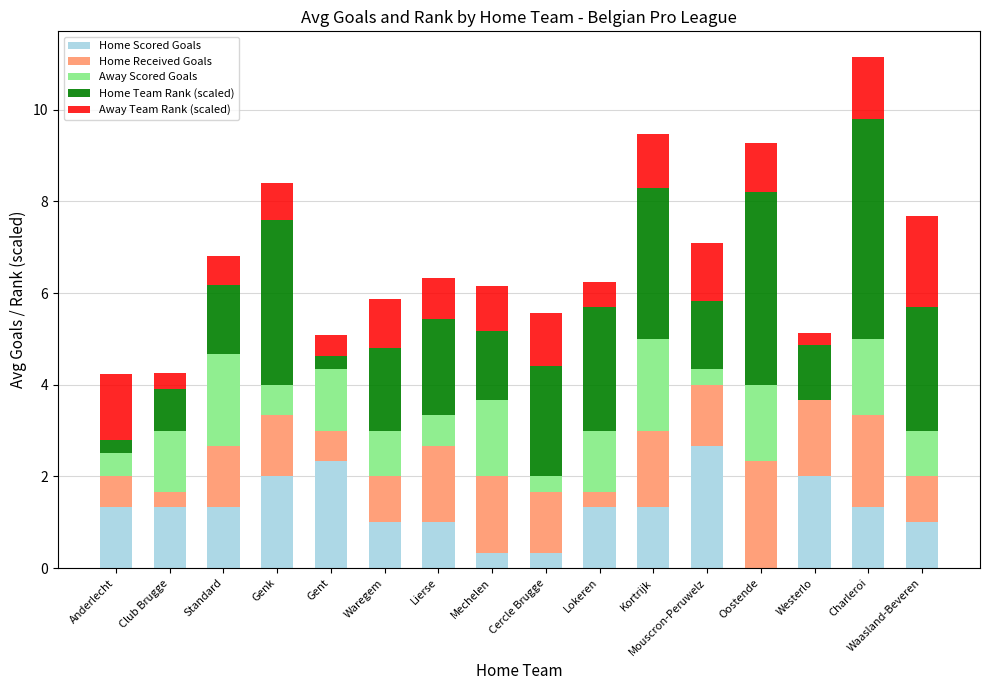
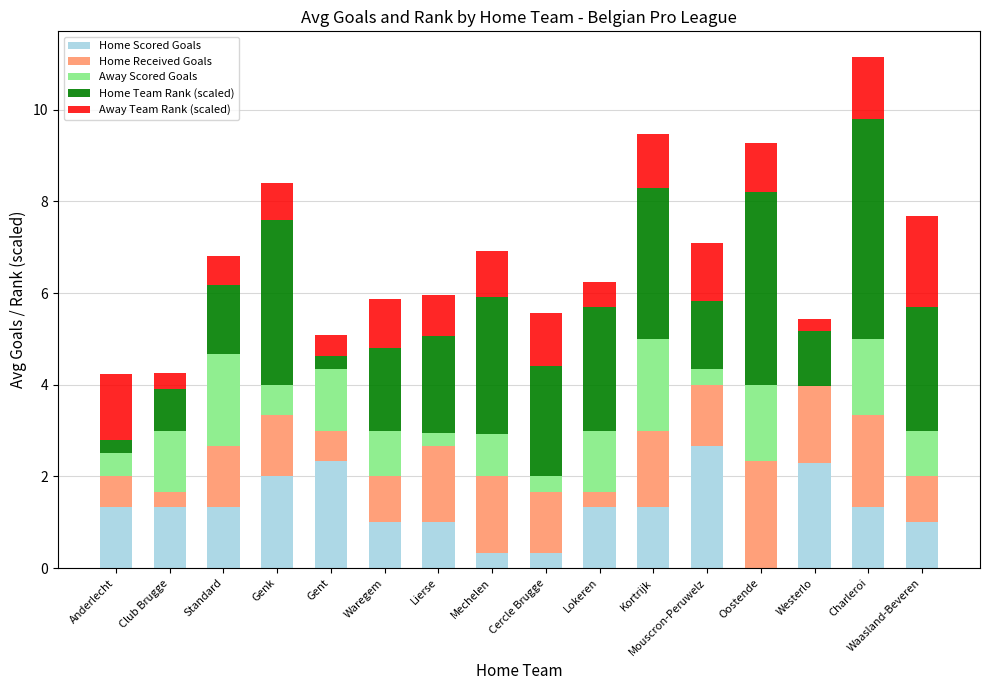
Away Scored Goals, Lierse: 0.7 -> 0.3
Away Scored Goals, Mechelen: 1.7 -> 0.9
Home Team Rank (scaled), Mechelen: 1.5 -> 3.0
Home Scored Goals, Westerlo: 2.0 -> 2.3
